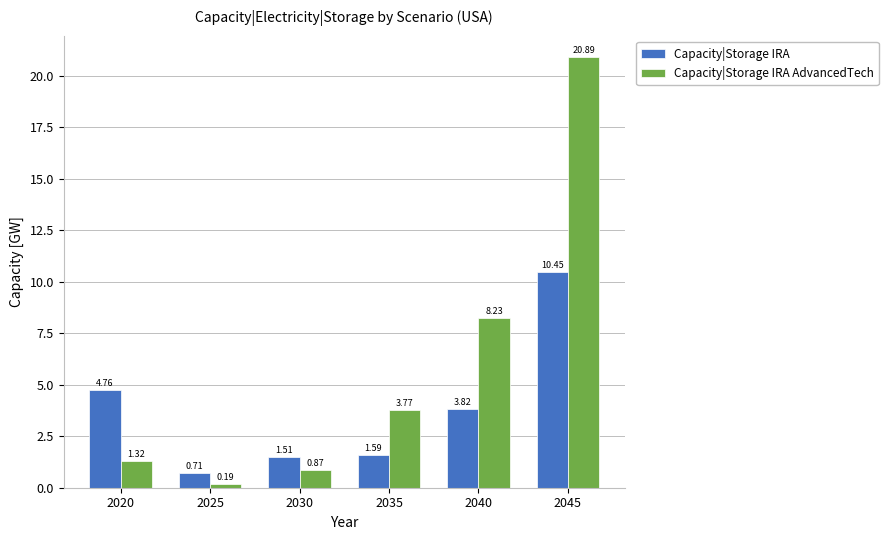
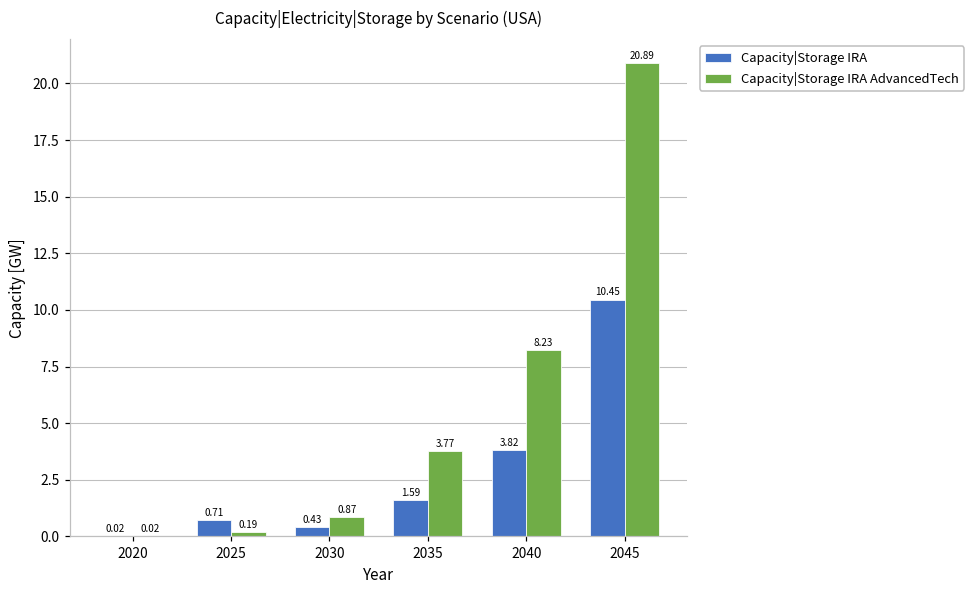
Capacity|Storage IRA, 2020: 4.76 -> 0.02
Capacity|Storage IRA AdvancedTech, 2020: 1.32 -> 0.02
Capacity|Storage IRA, 2030: 1.51 -> 0.43
